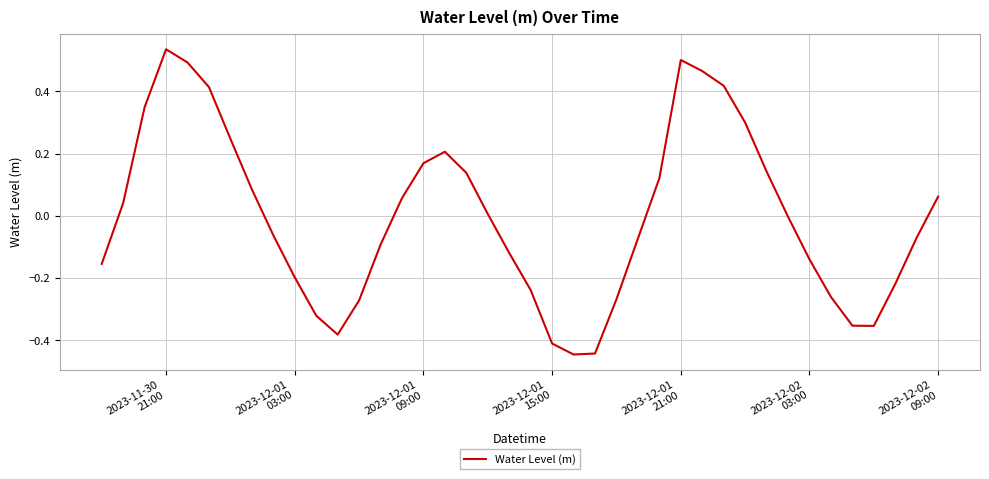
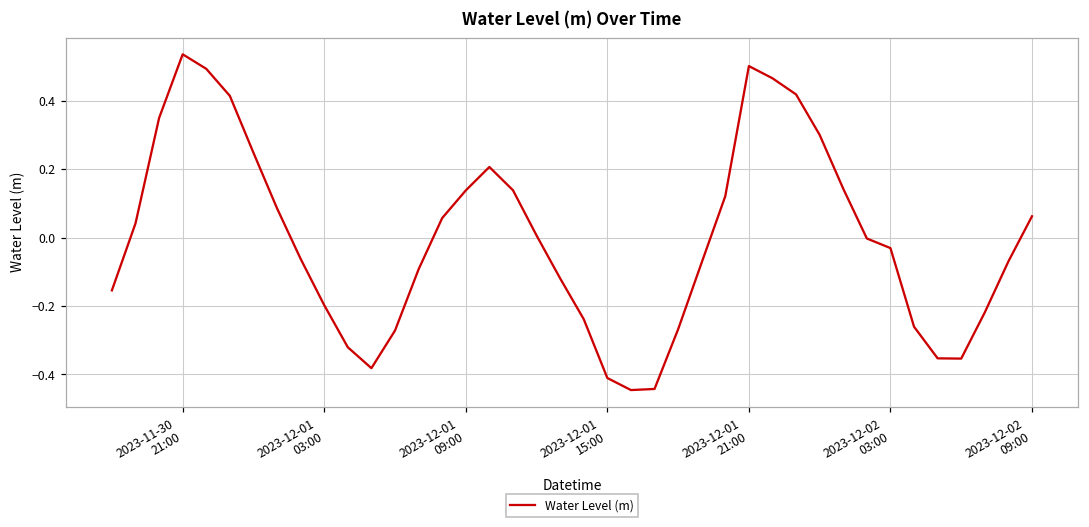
2023-12-01 09:00: 0.17 -> 0.14
2023-12-02 03:00: -0.14 -> -0.03
